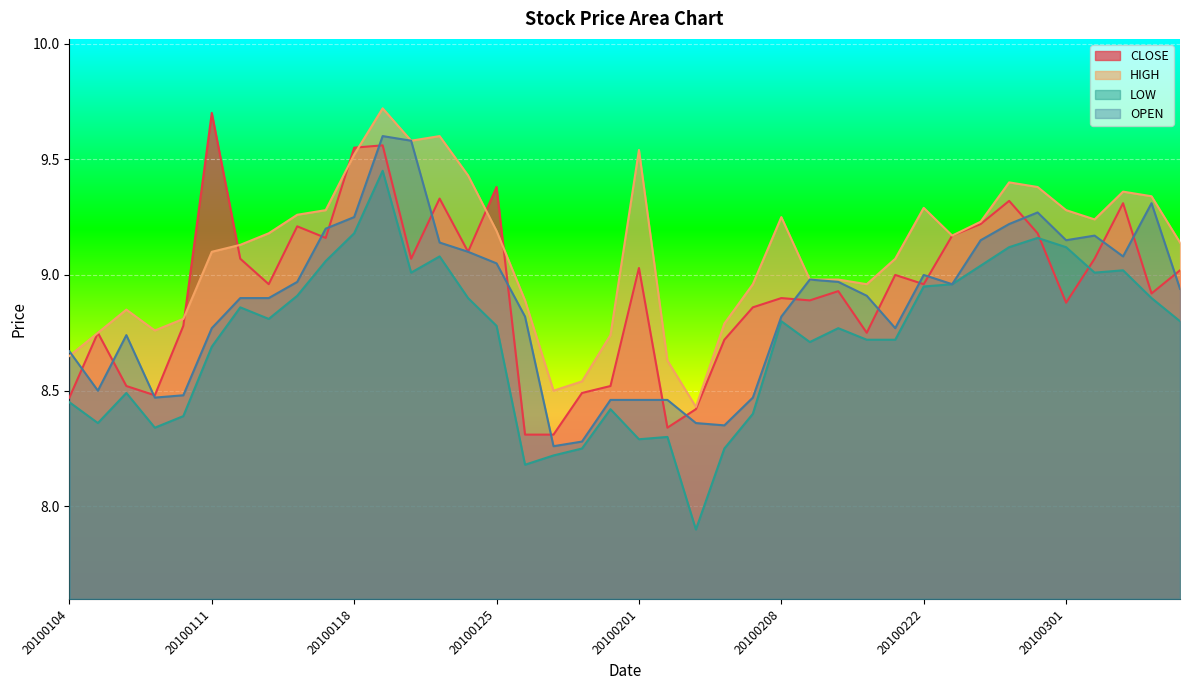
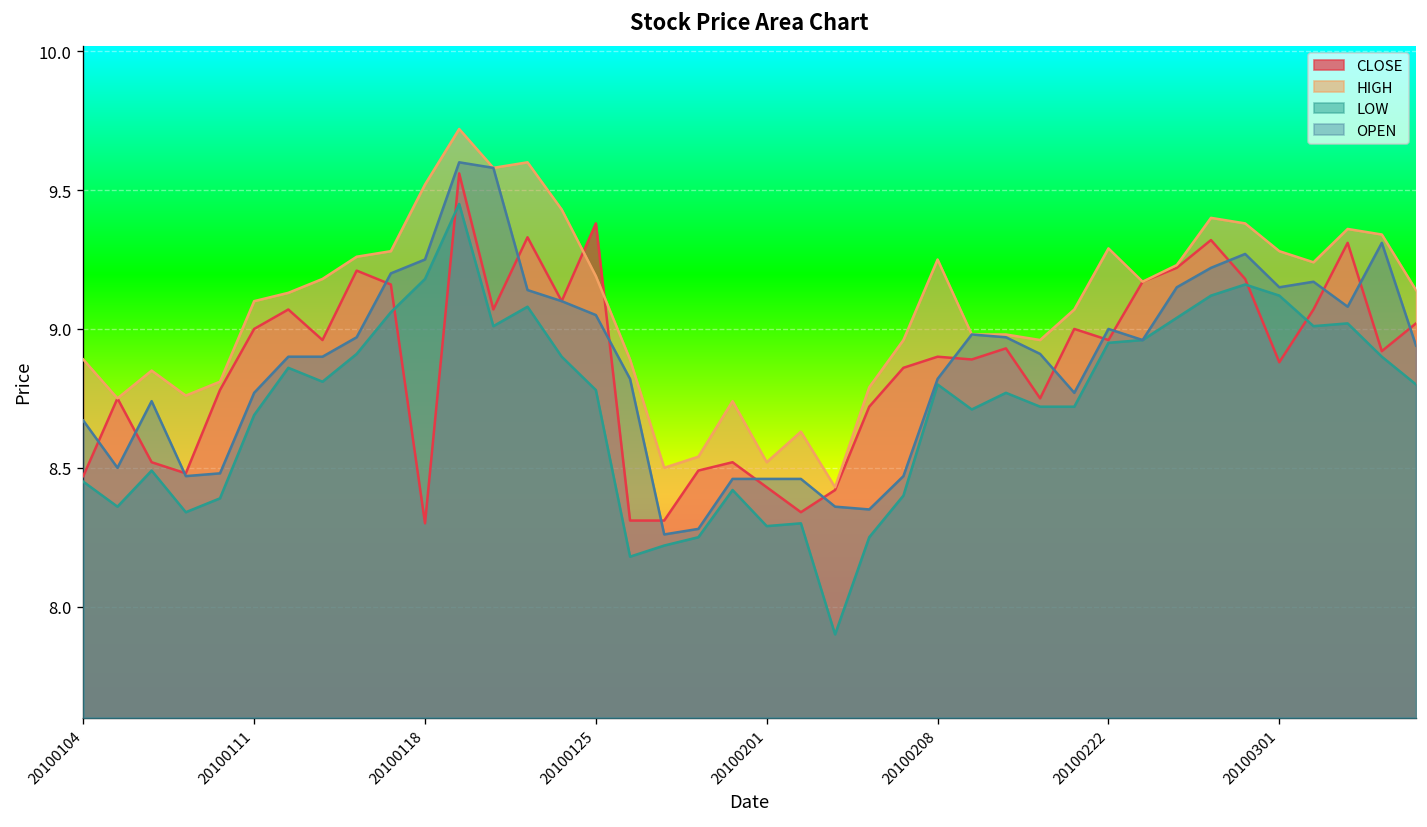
HIGH, 20100104: 8.65 -> 8.89
CLOSE, 20100111: 9.7 -> 9.0
CLOSE, 20100118: 9.55 -> 8.30
CLOSE, 20100201: 9.03 -> 8.43
HIGH, 20100201: 9.54 -> 8.52
